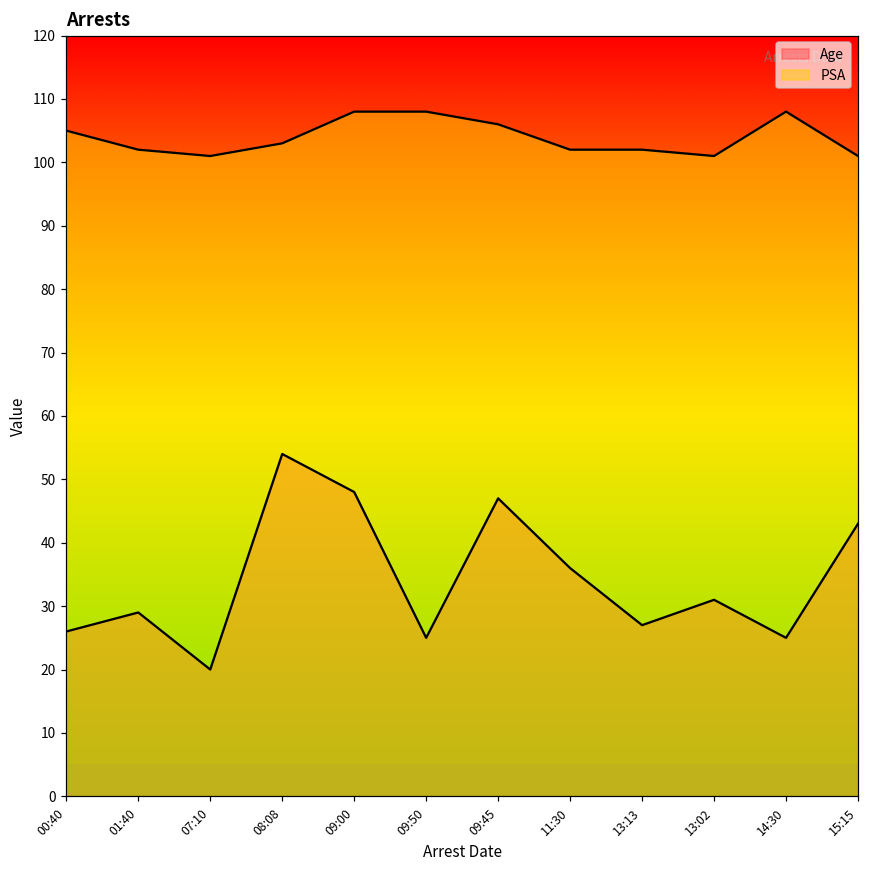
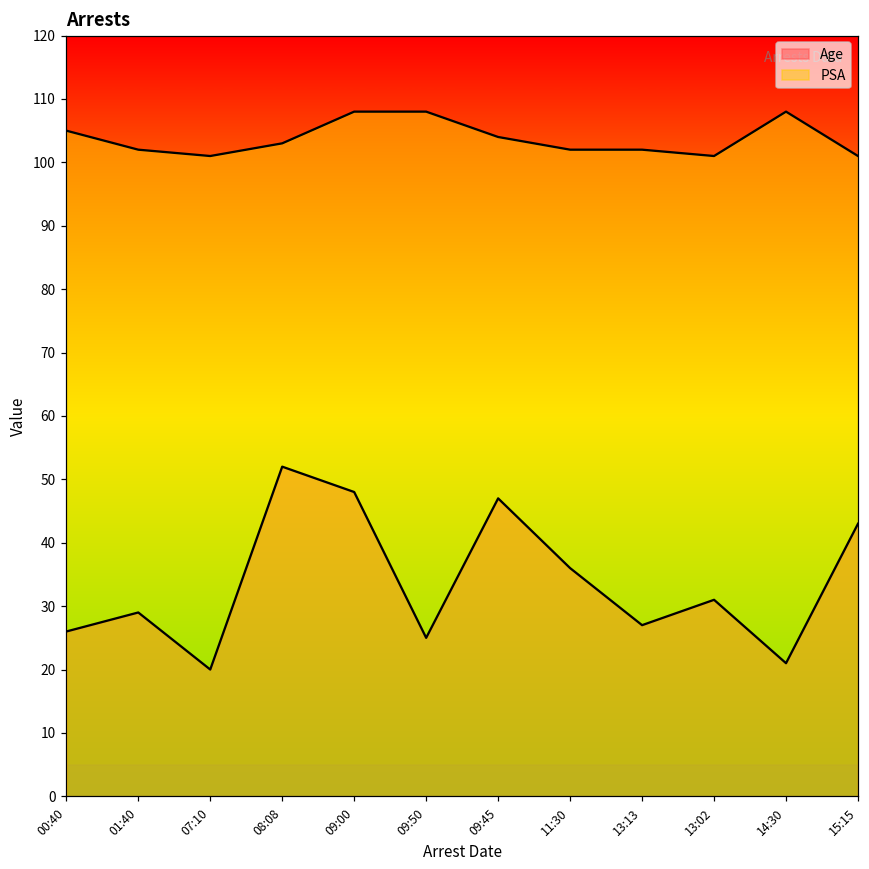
Age, 08:08: 54 -> 52
PSA, 09:45: 106 -> 104
Age, 14:30: 25 -> 21
